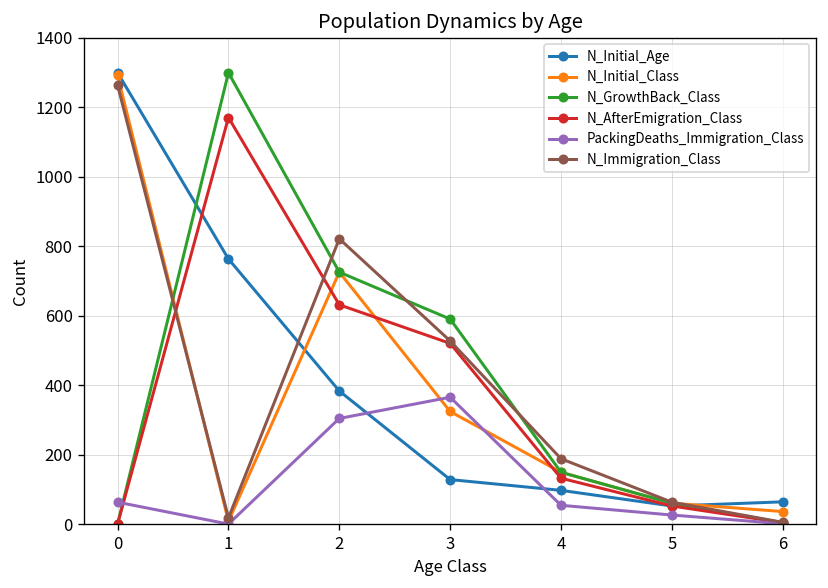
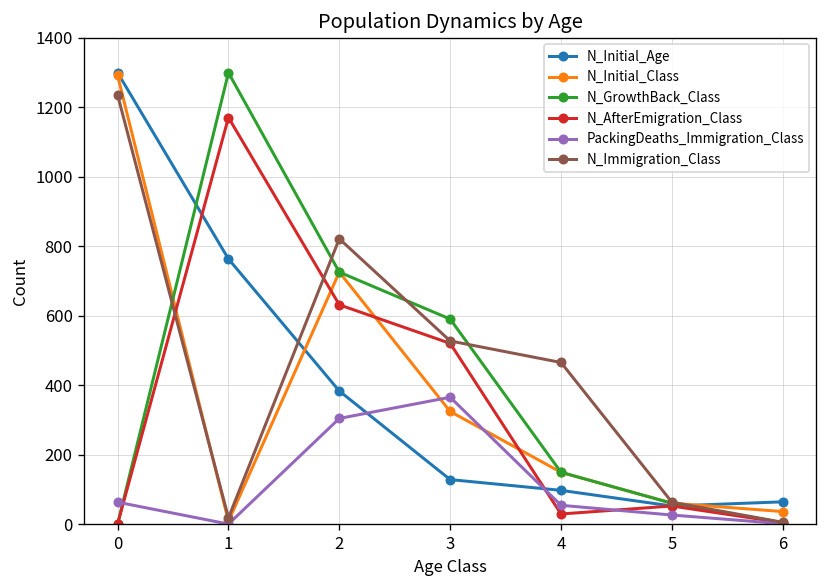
N_Immigration_Class, 0: 1260 -> 1240
N_AfterEmigration_Class, 4: 130 -> 30
N_Immigration_Class, 4: 190 -> 470
